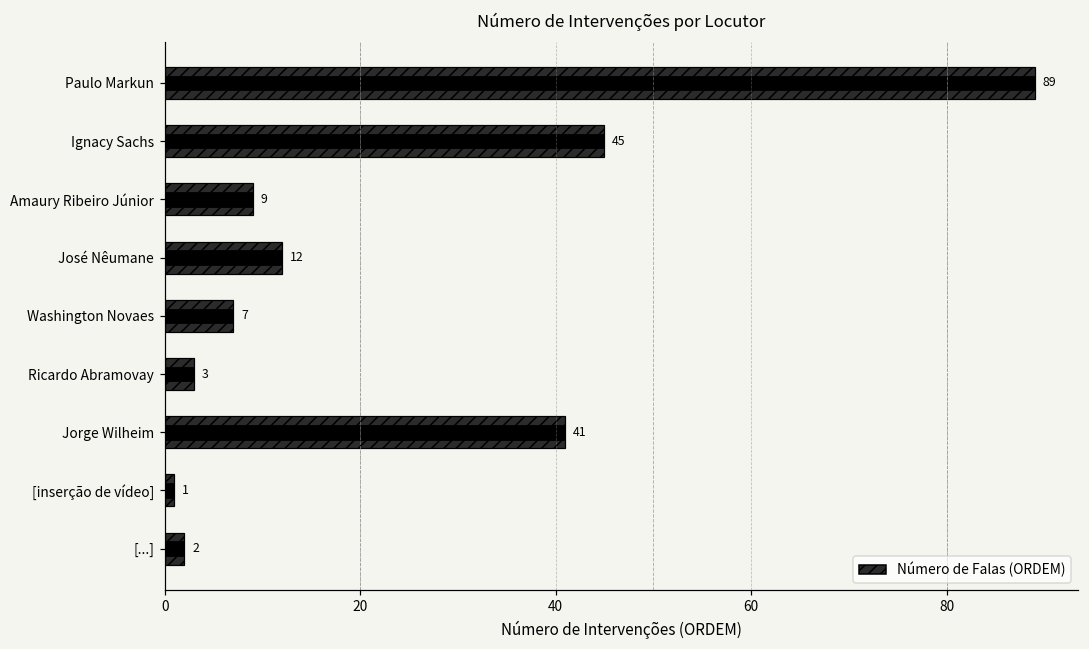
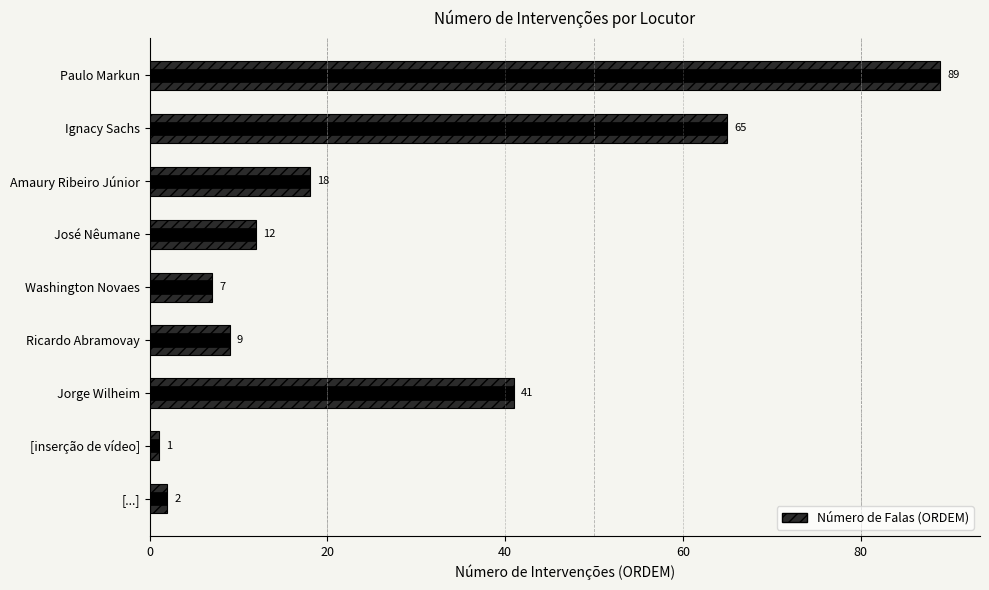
Ignacy Sachs: 45 -> 65
Amaury Ribeiro Júnior: 9 -> 18
Ricardo Abramovay: 3 -> 9
